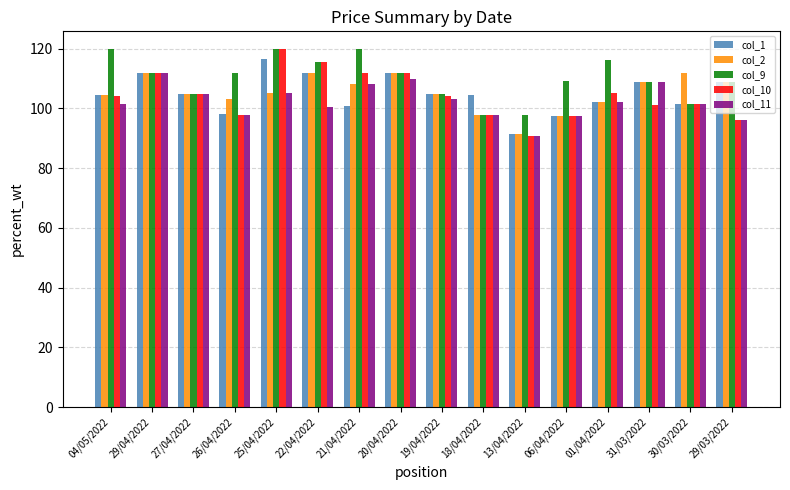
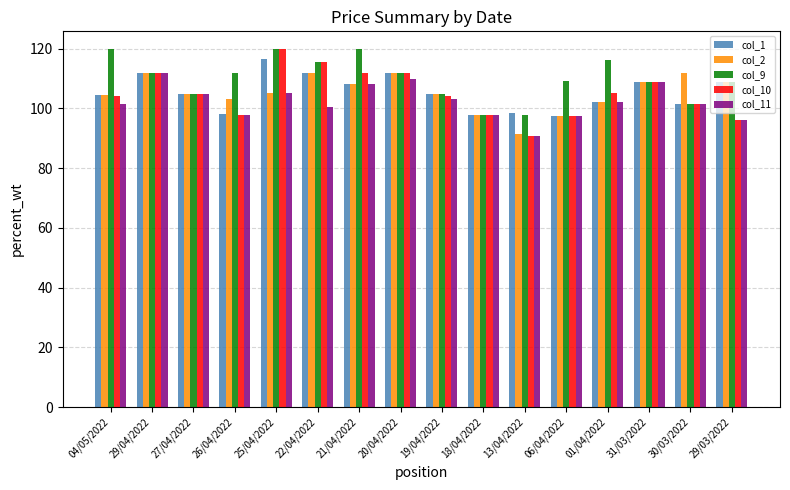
col_1, 21/04/2022: 101 -> 108
col_1, 18/04/2022: 104 -> 98
col_1, 13/04/2022: 92 -> 99
col_10, 31/03/2022: 101 -> 109
